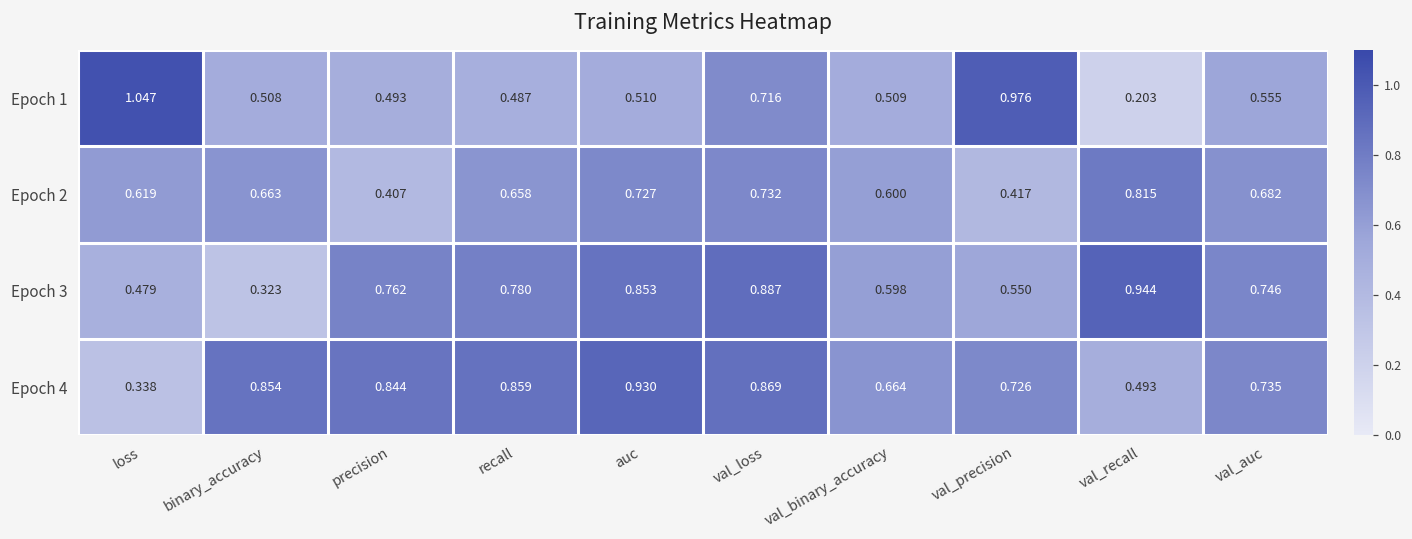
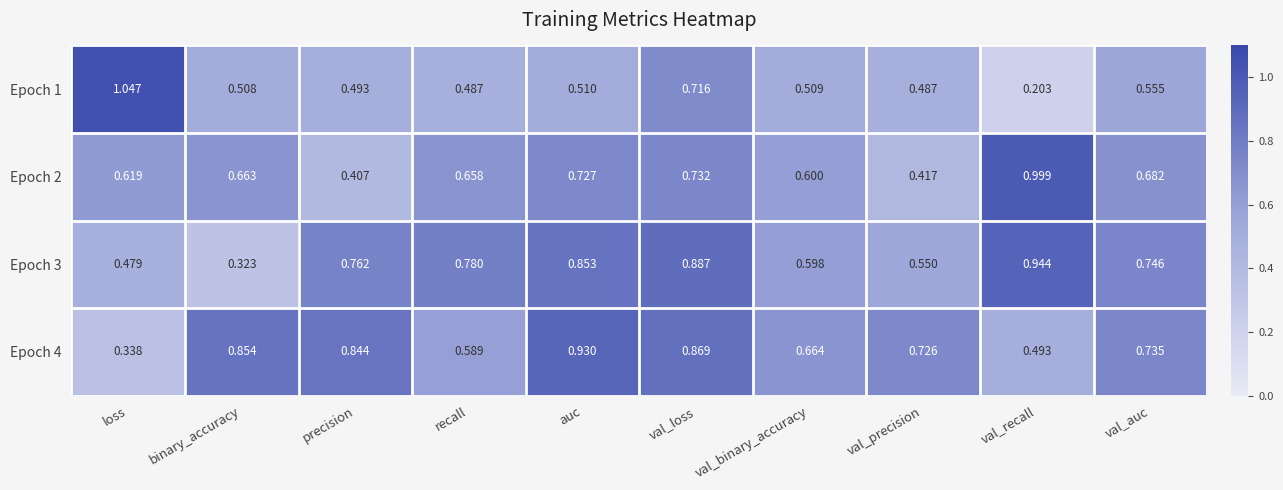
Epoch 1, val_precision: 0.976 -> 0.487
Epoch 2, val_recall: 0.815 -> 0.999
Epoch 4, recall: 0.859 -> 0.589
